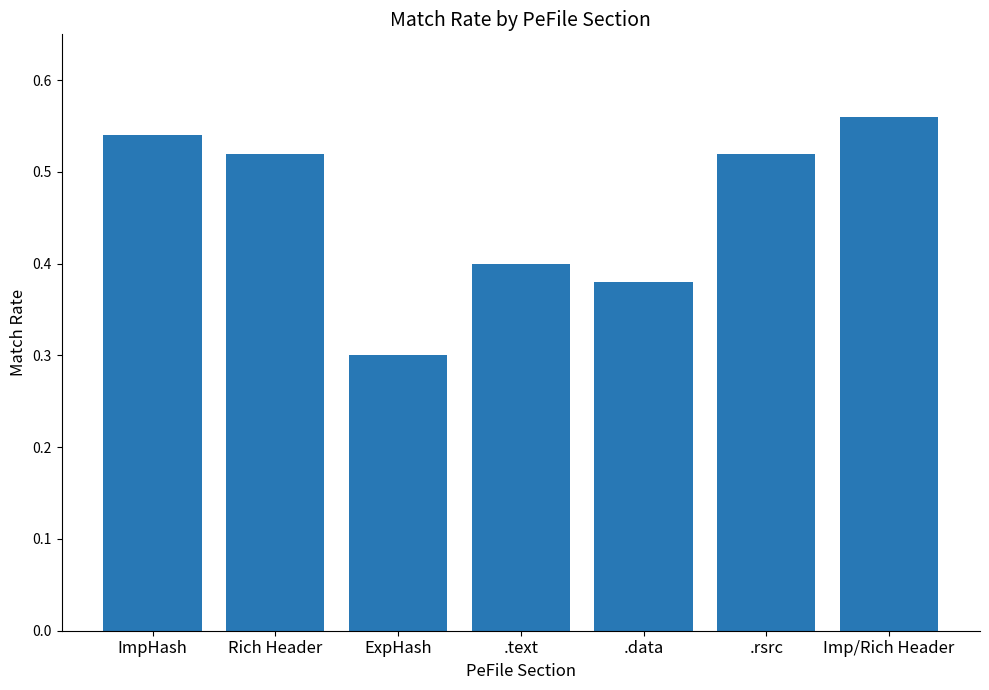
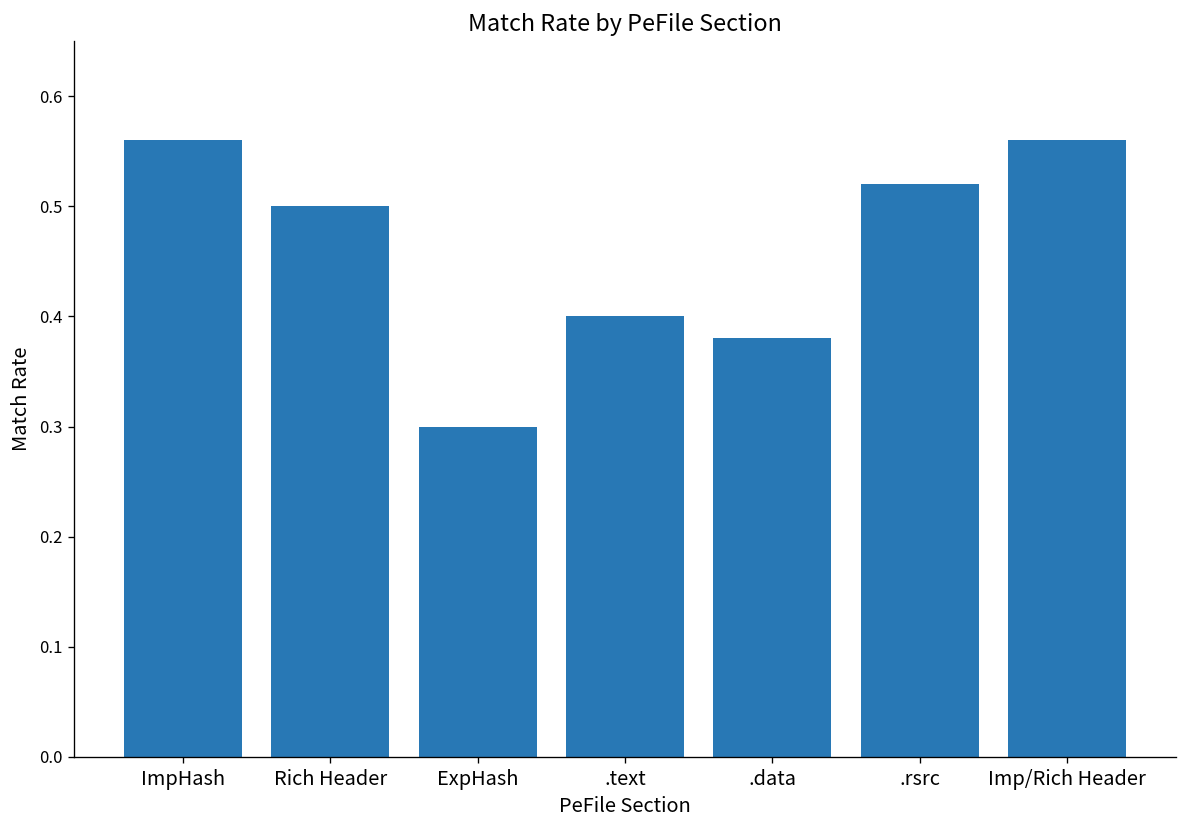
ImpHash: 0.54 -> 0.56
Rich Header: 0.52 -> 0.50
